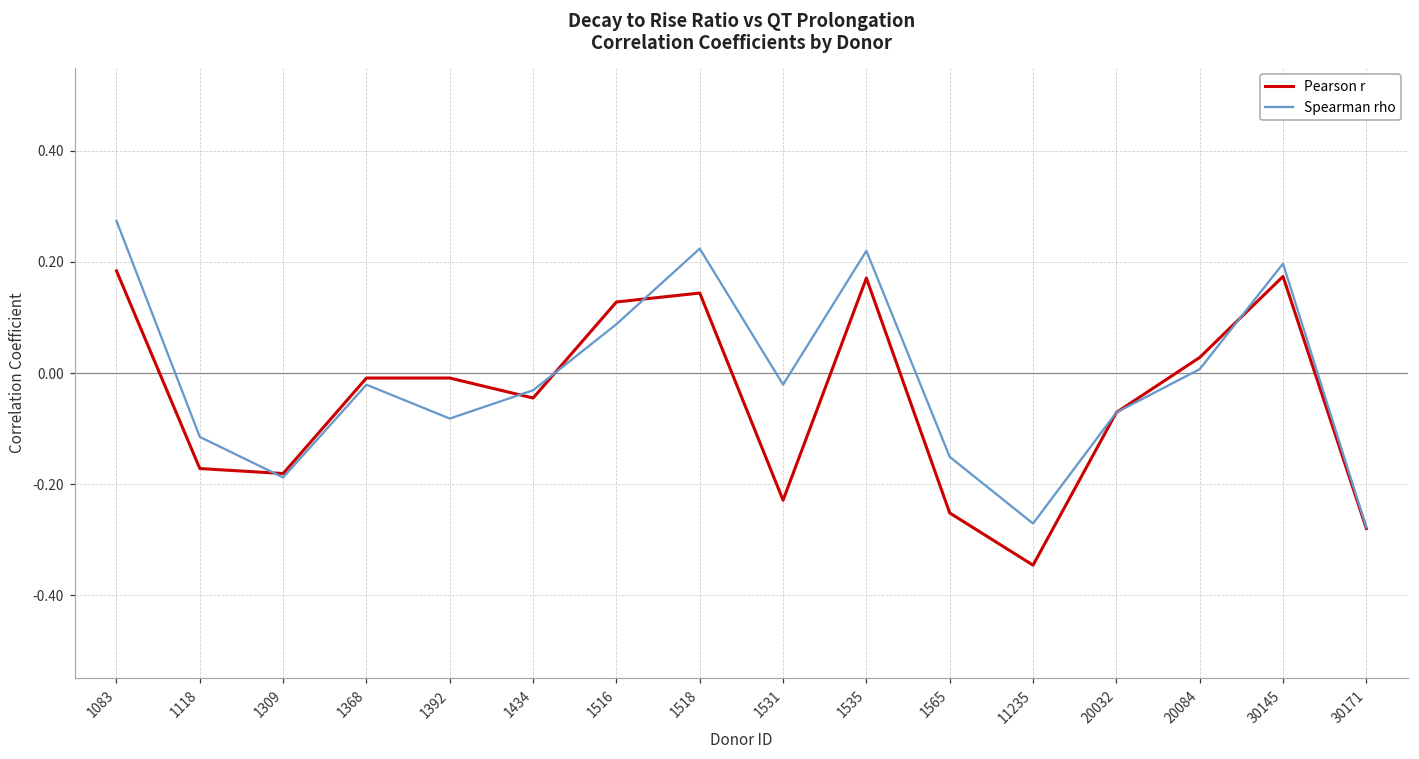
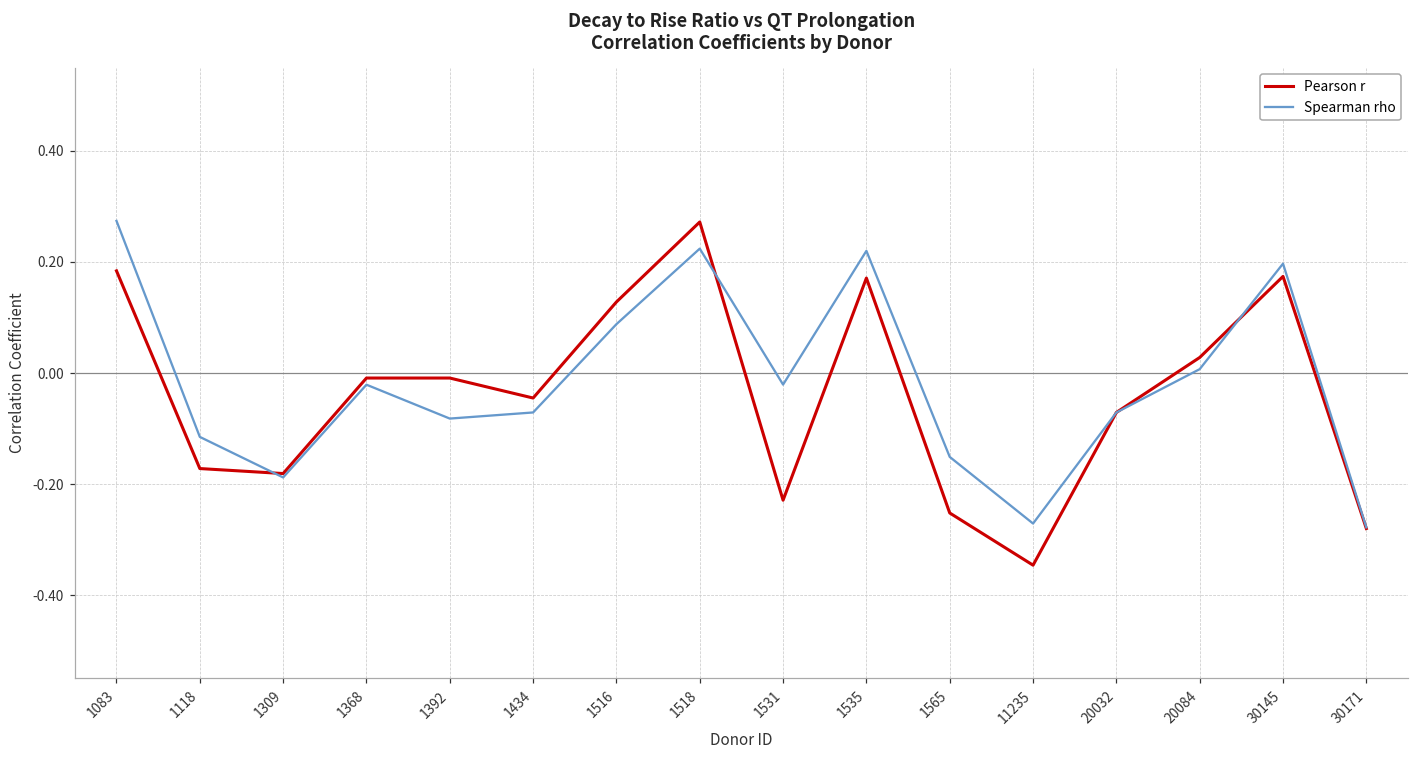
Spearman rho, 1434: -0.03 -> -0.07
Pearson r, 1518: 0.14 -> 0.27
